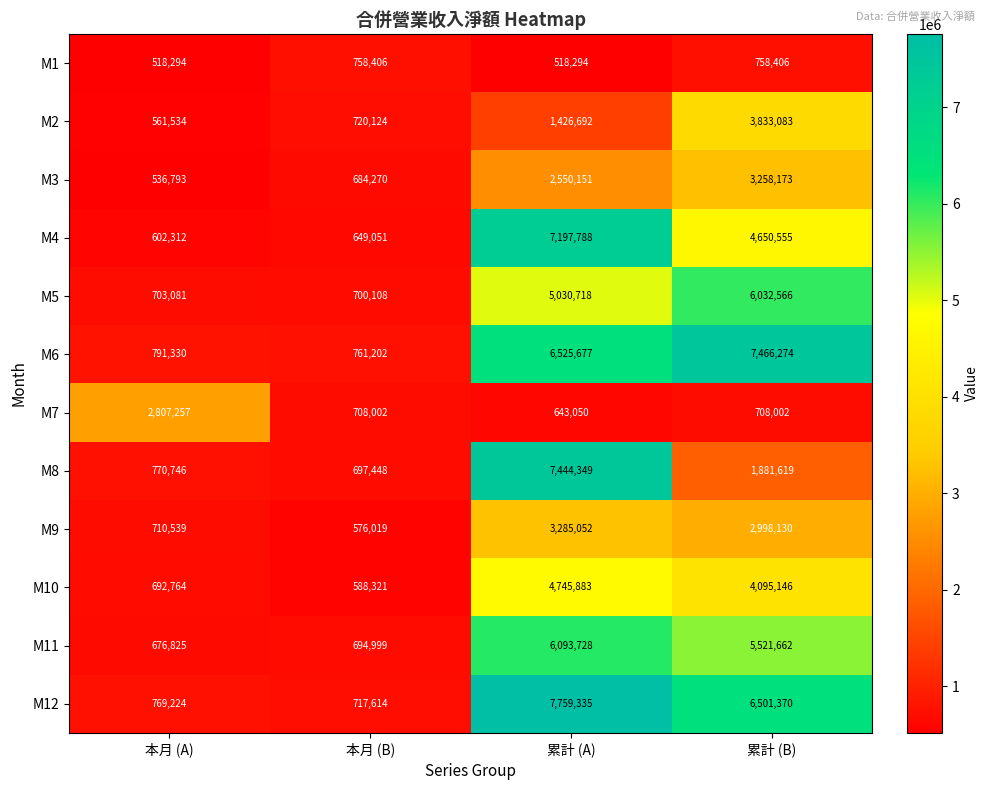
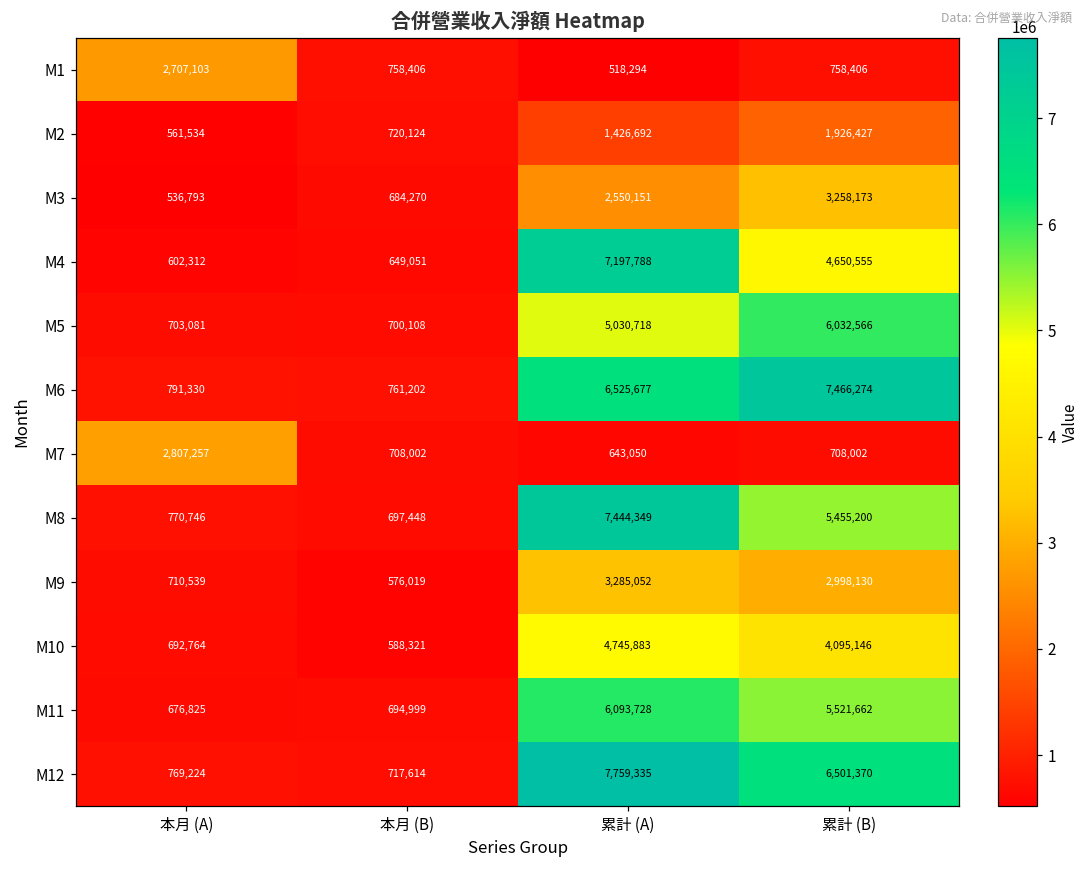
M1, 本月 (A): 518,294 -> 2,707,103
M2, 累計 (B): 3,833,083 -> 1,926,427
M8, 累計 (B): 1,881,619 -> 5,455,200
